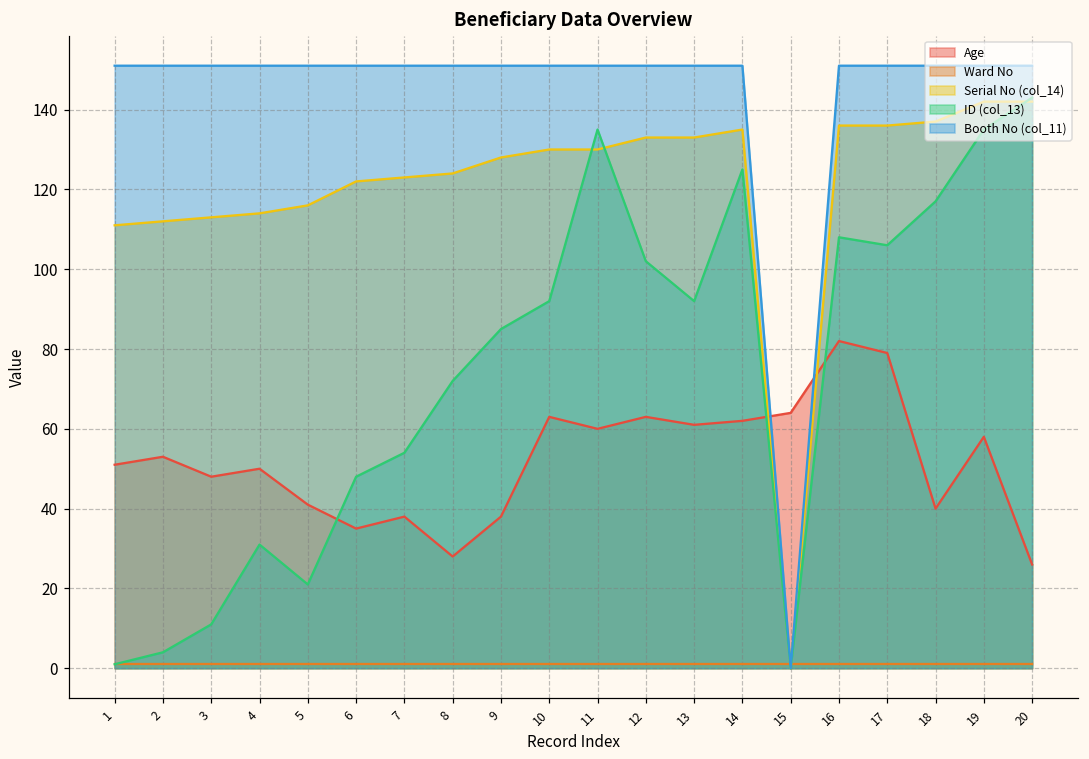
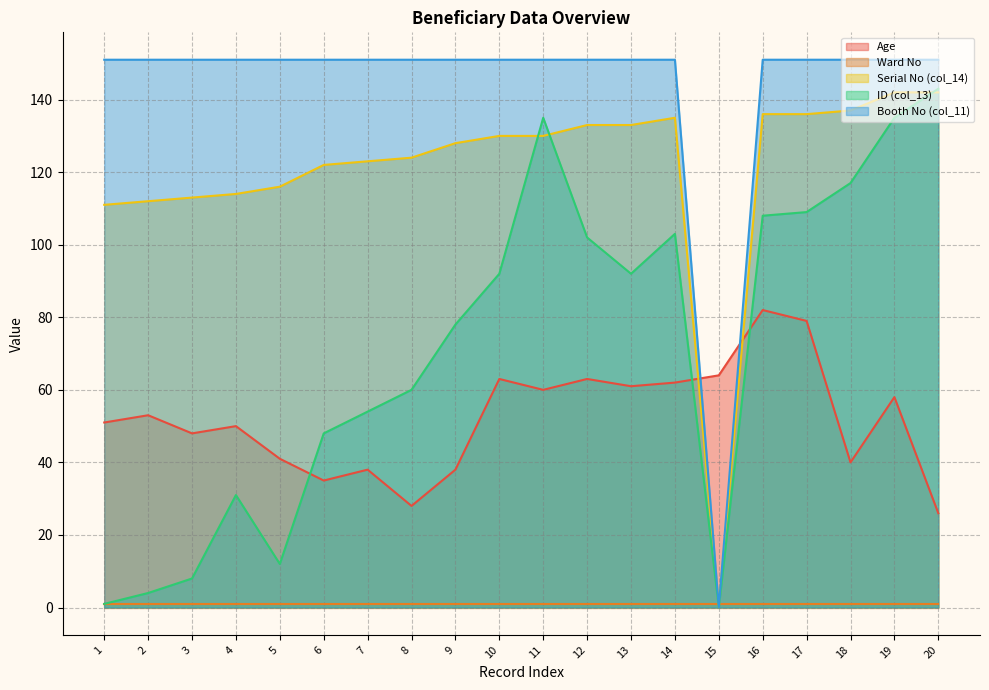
ID (col_13), 3: 11 -> 8
ID (col_13), 5: 21 -> 12
ID (col_13), 8: 72 -> 60
ID (col_13), 9: 85 -> 78
ID (col_13), 14: 125 -> 103
ID (col_13), 17: 106 -> 109
